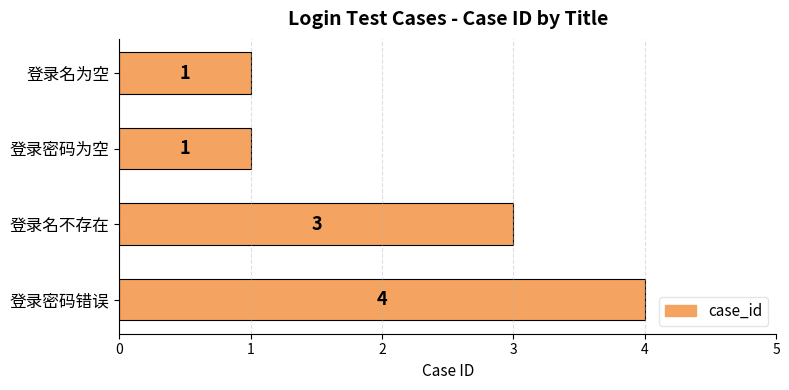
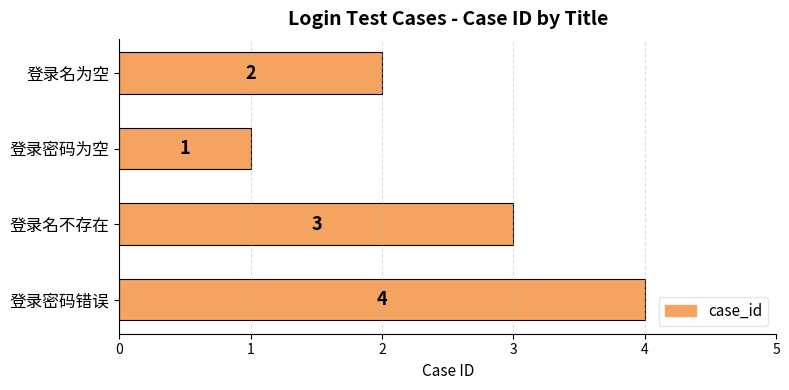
登录名为空: 1 -> 2
